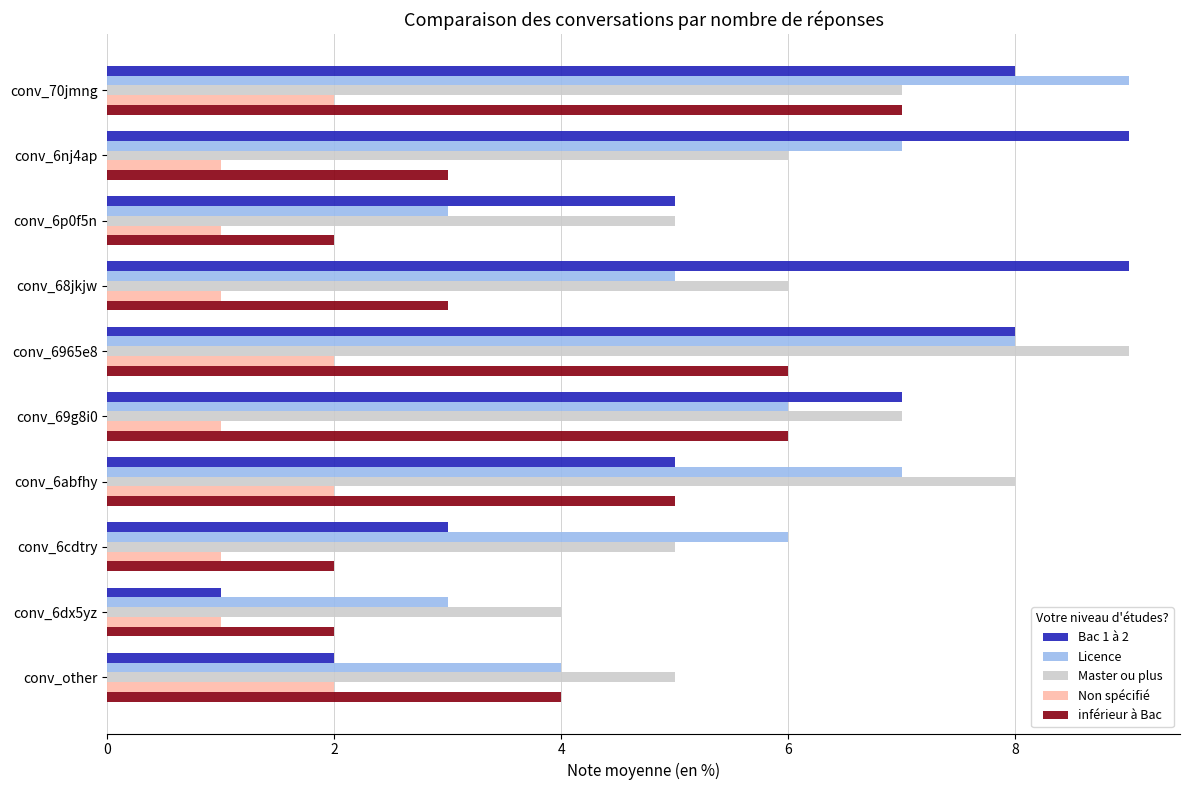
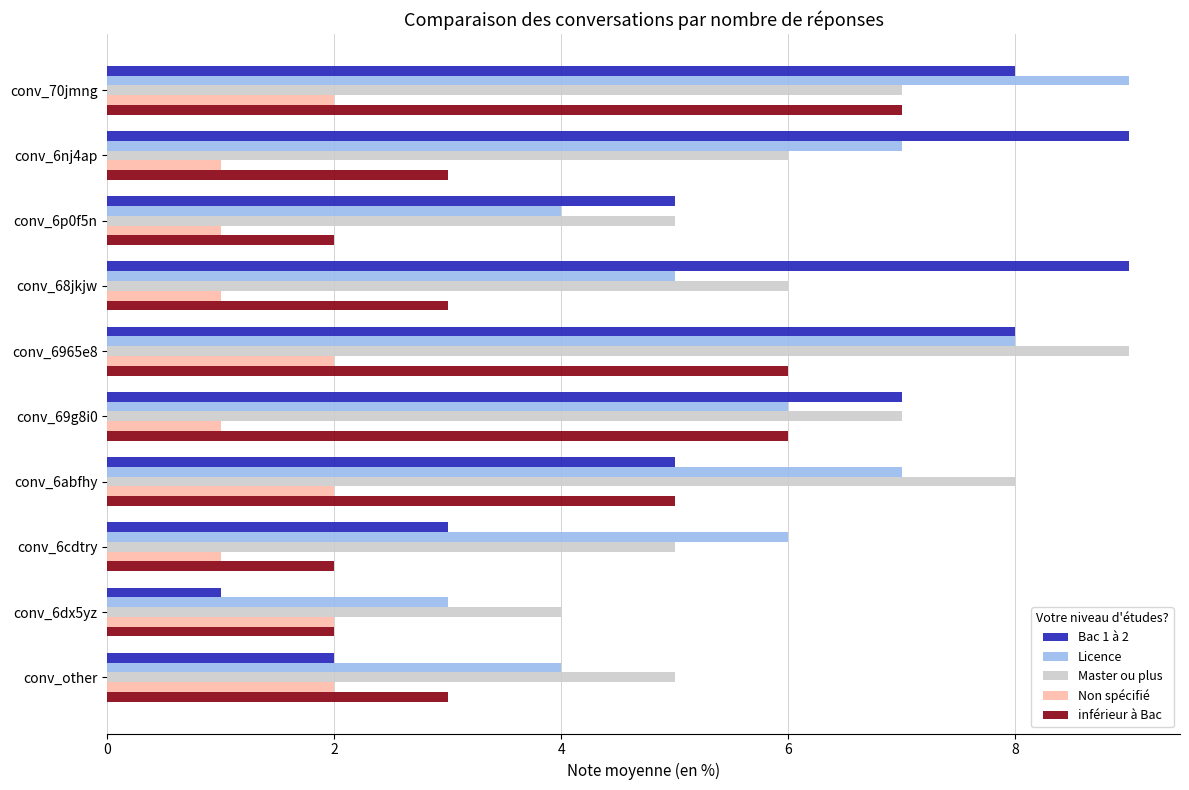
Licence, conv_6p0f5n: 3 -> 4
Non spécifié, conv_6dx5yz: 1 -> 2
inférieur à Bac, conv_other: 4 -> 3
